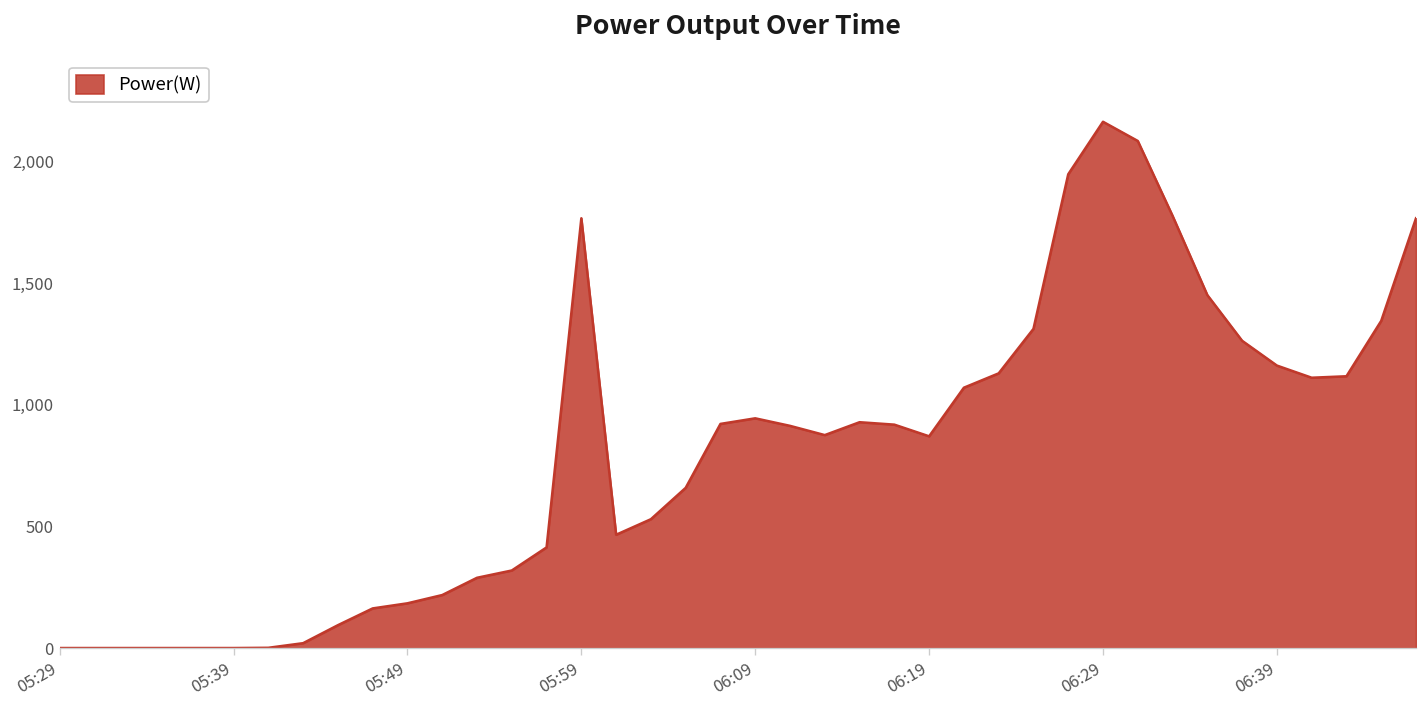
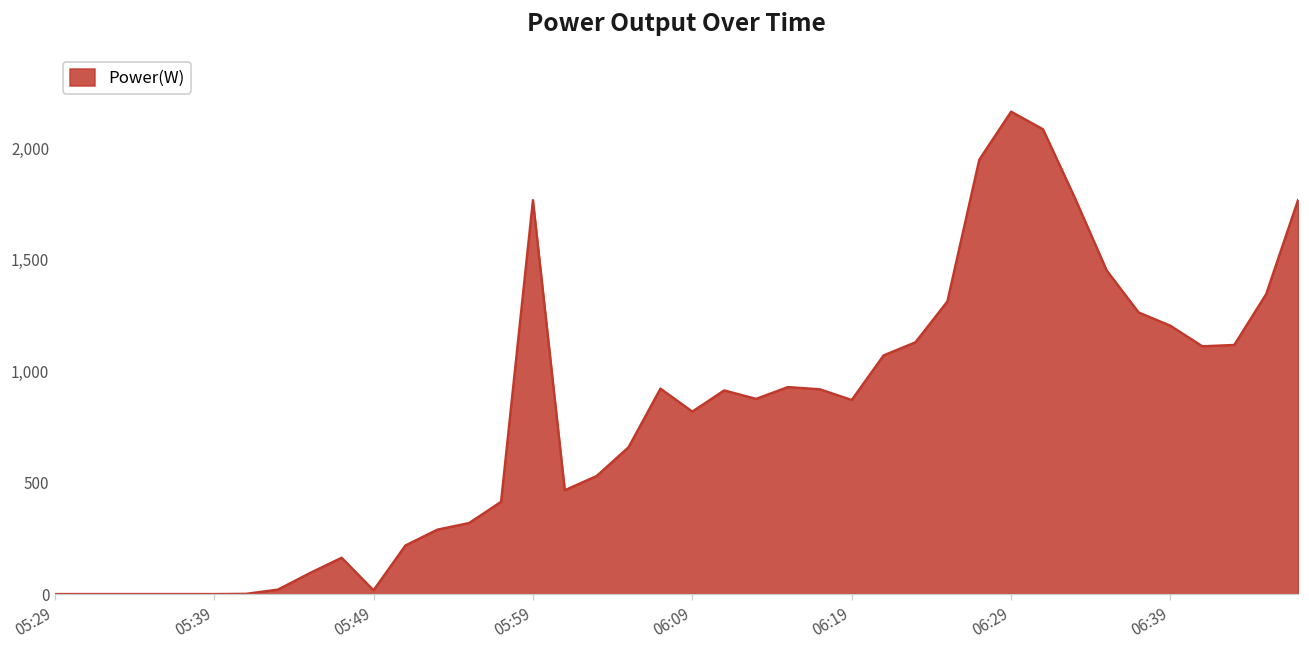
05:49: 180 -> 20
06:09: 950 -> 820
06:39: 1,160 -> 1,200
